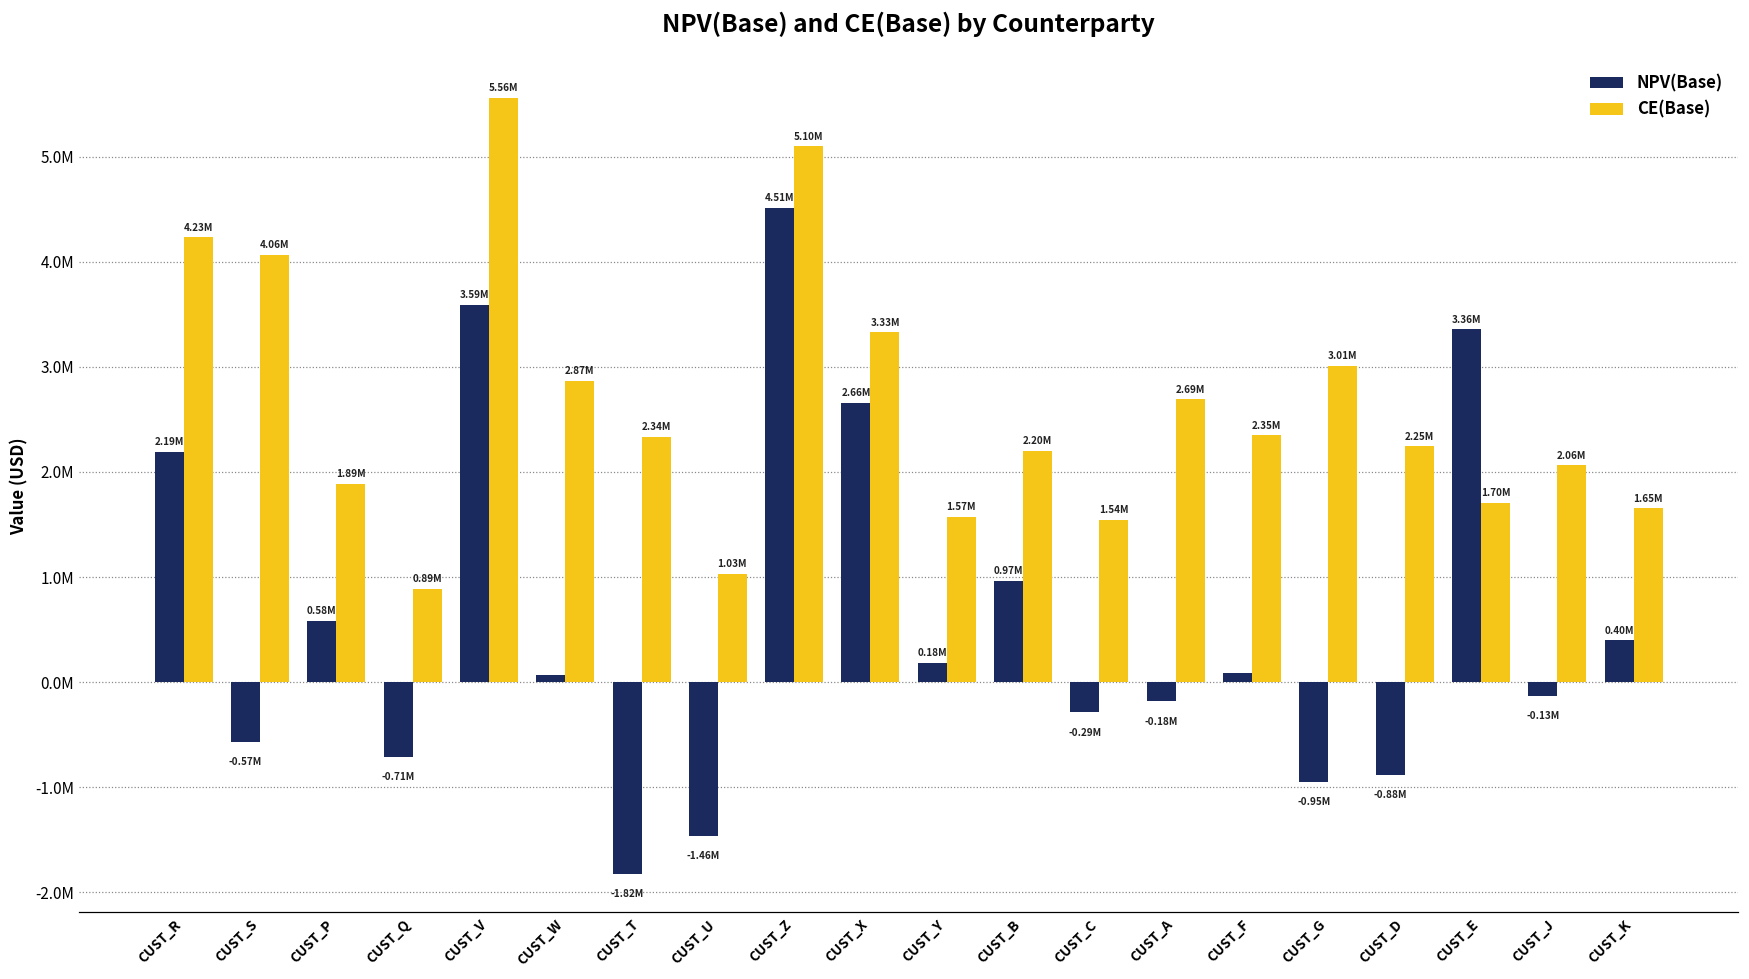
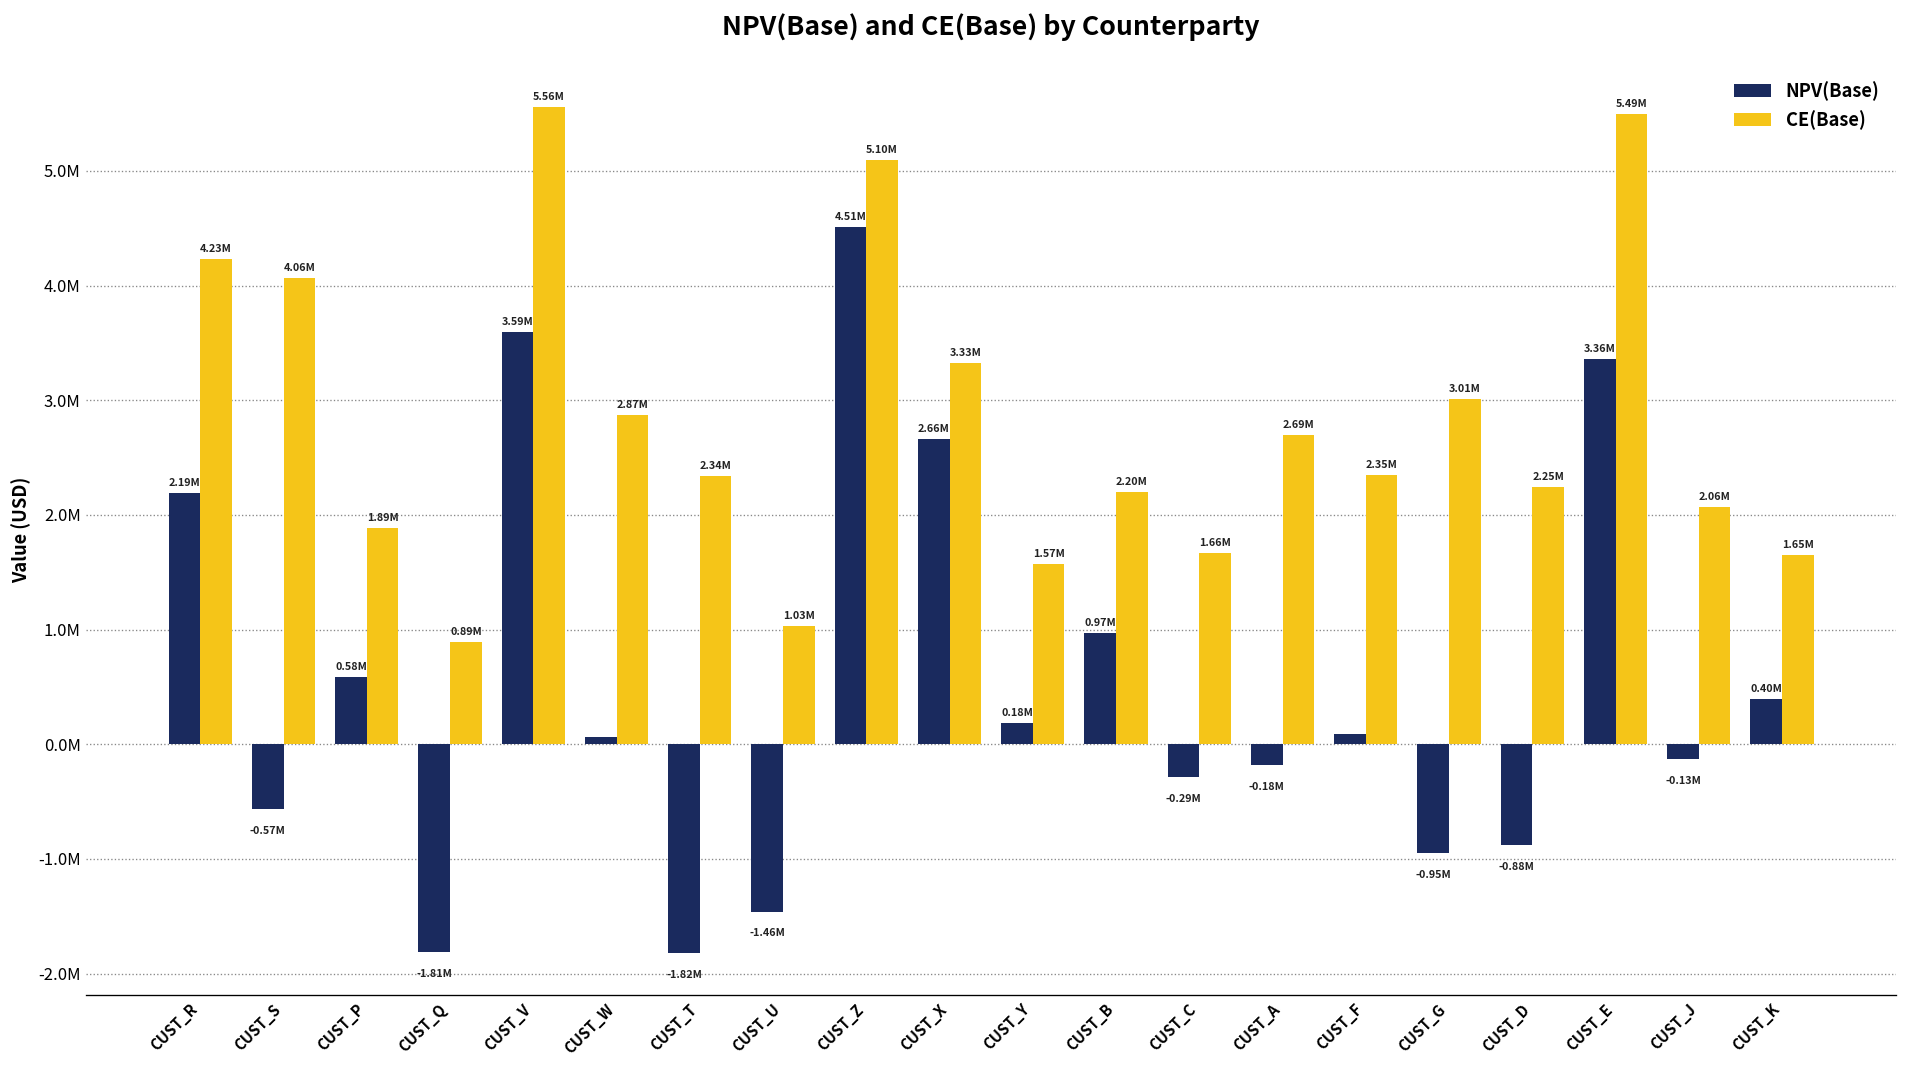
NPV(Base), CUST_Q: -0.71M -> -1.81M
CE(Base), CUST_C: 1.54M -> 1.66M
CE(Base), CUST_E: 1.70M -> 5.49M
